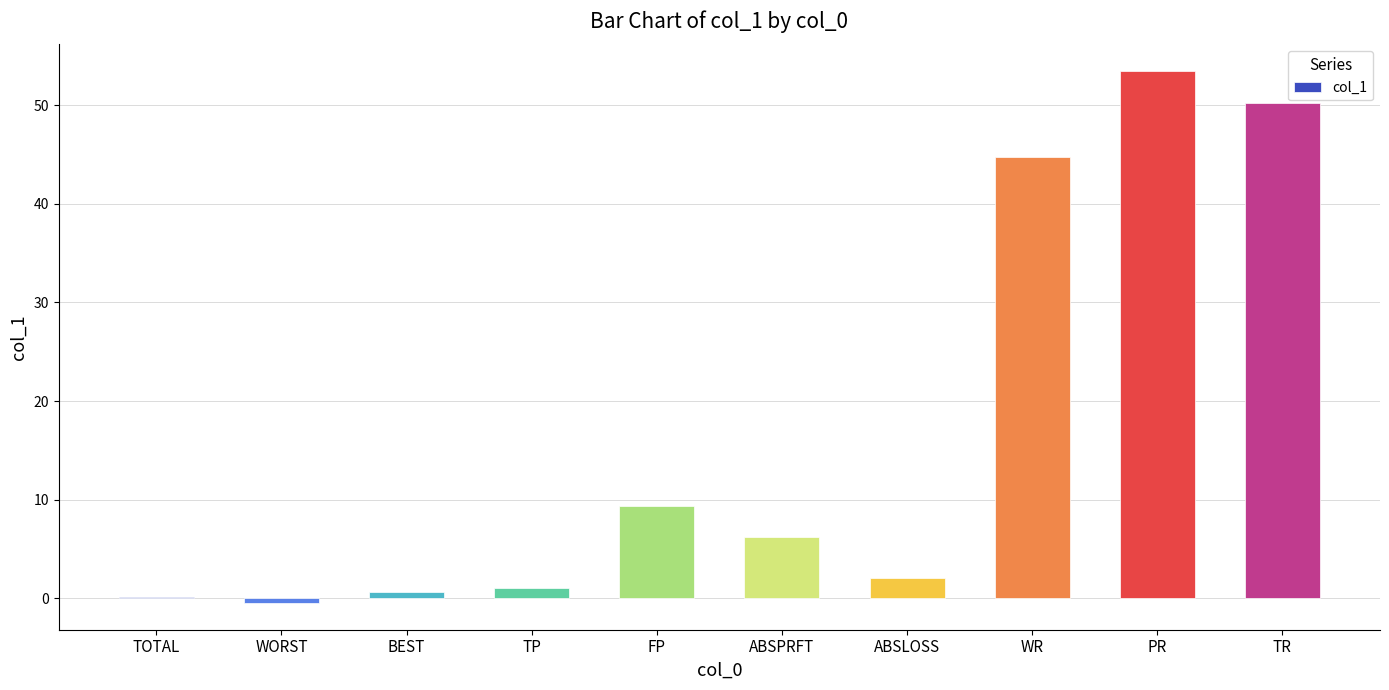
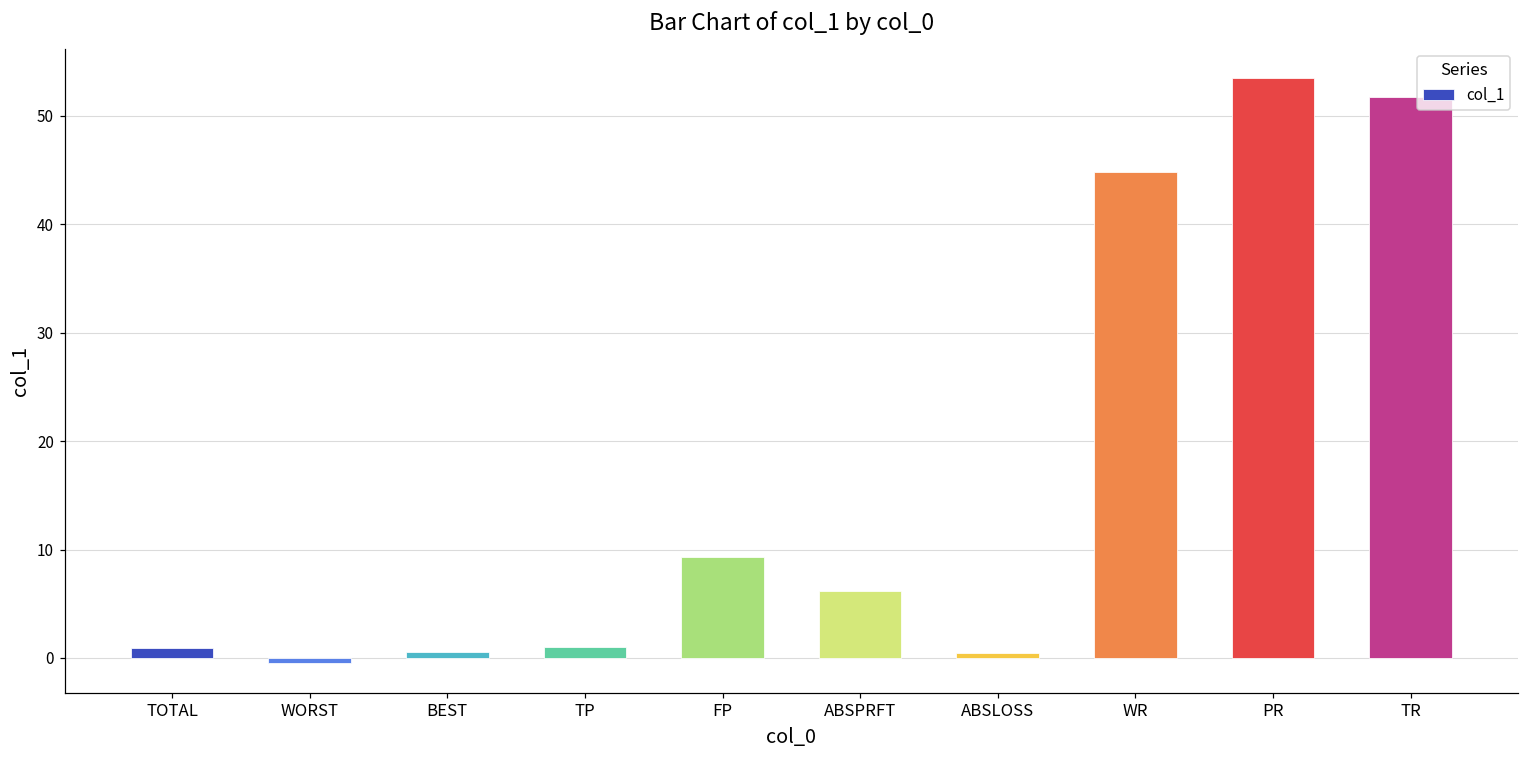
TOTAL: 0 -> 1
ABSLOSS: 2 -> 1
TR: 50 -> 52
